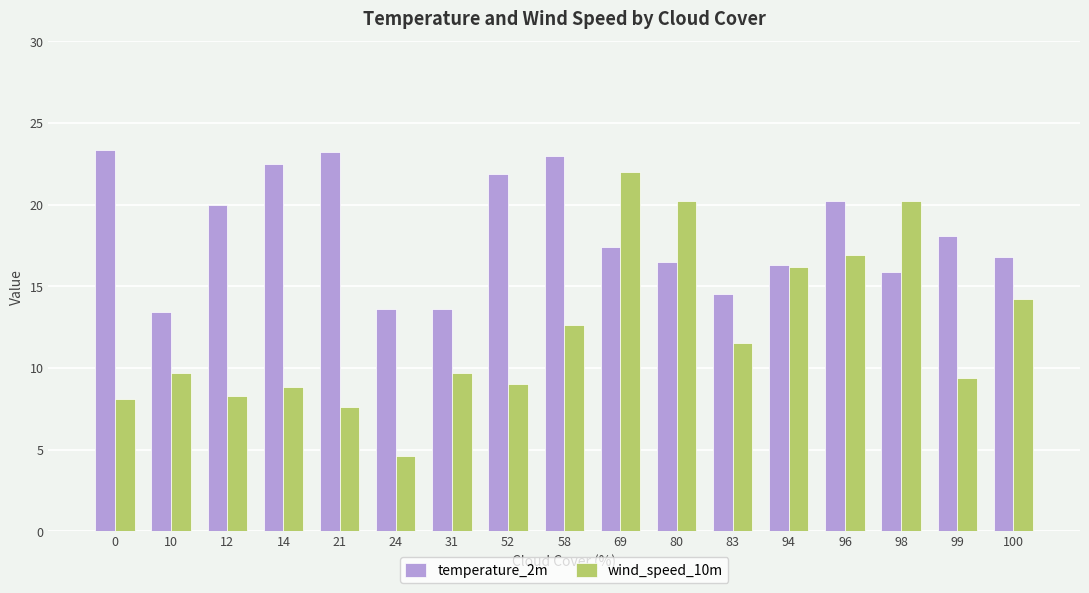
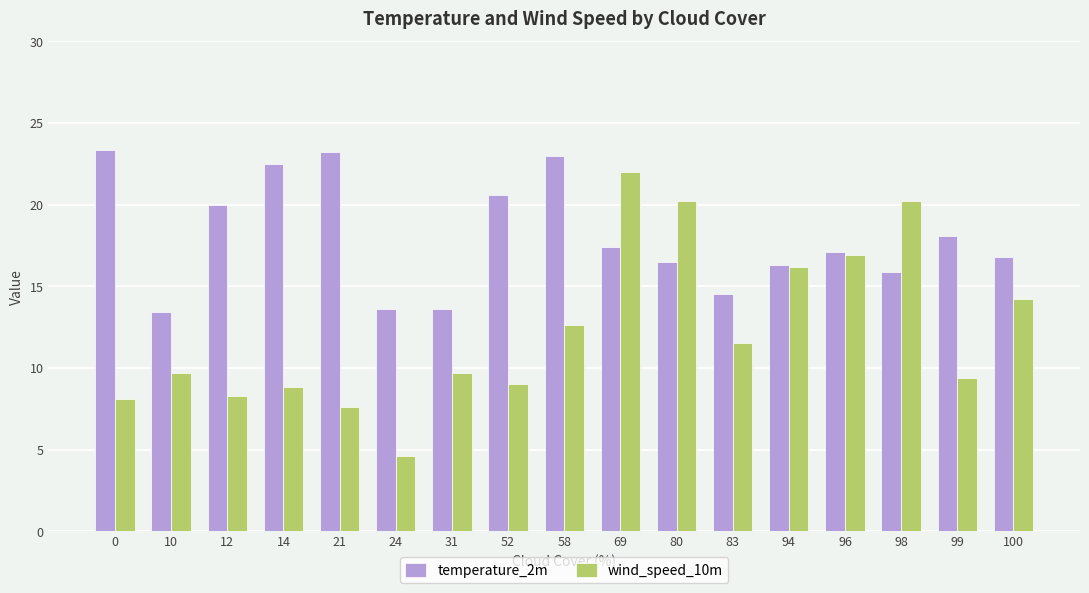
temperature_2m, 52: 21.9 -> 20.6
temperature_2m, 96: 20.2 -> 17.1
